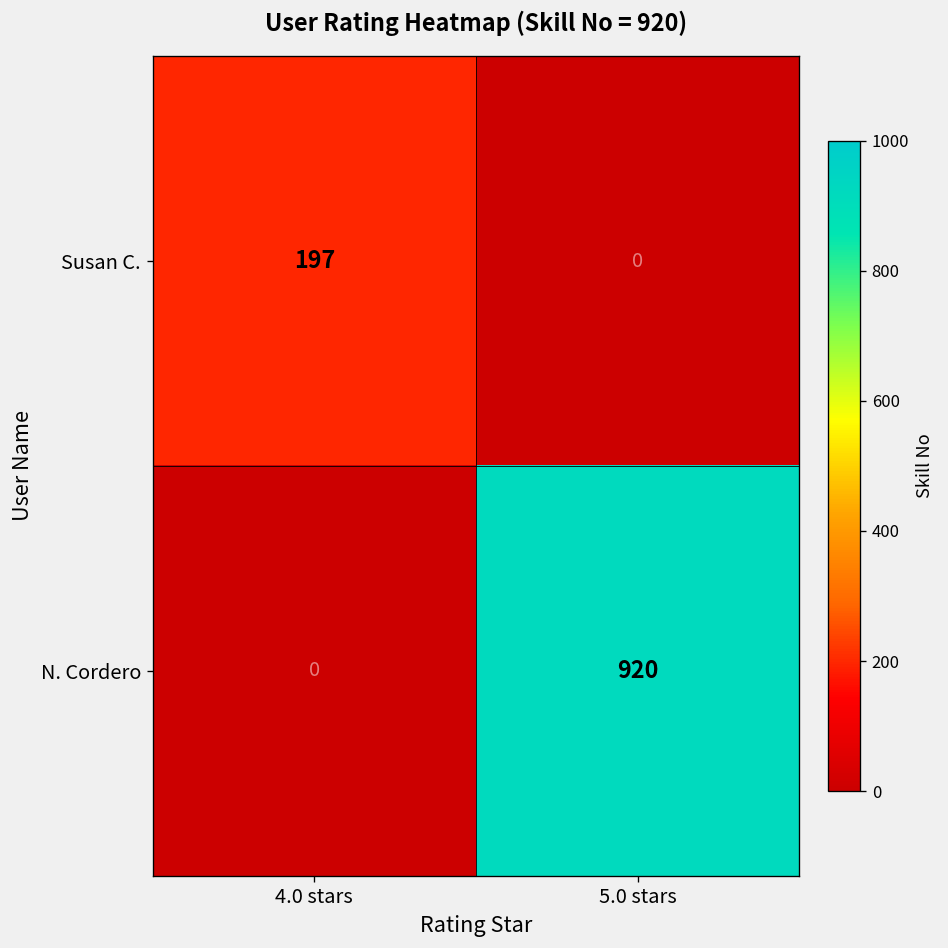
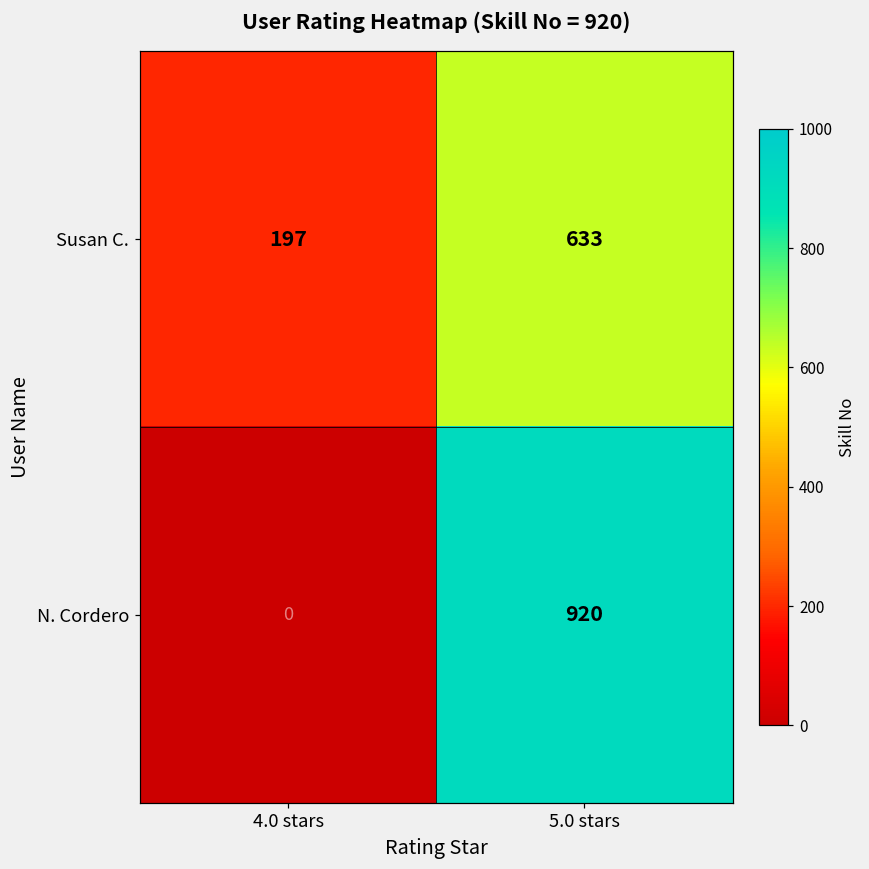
Susan C., 5.0 stars: 0 -> 633
